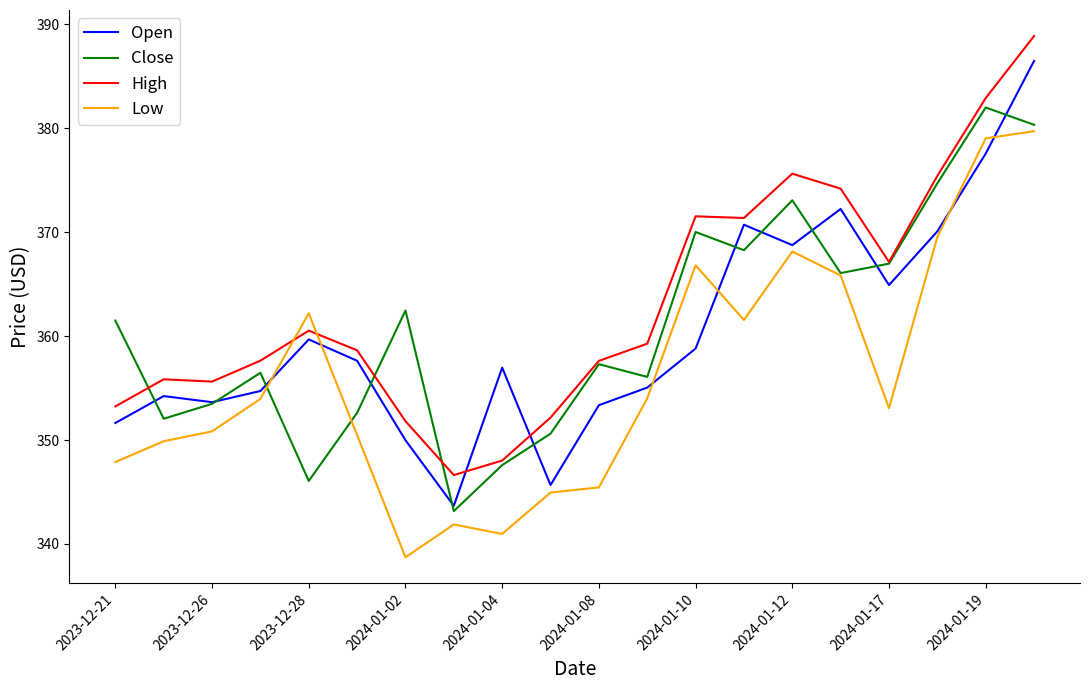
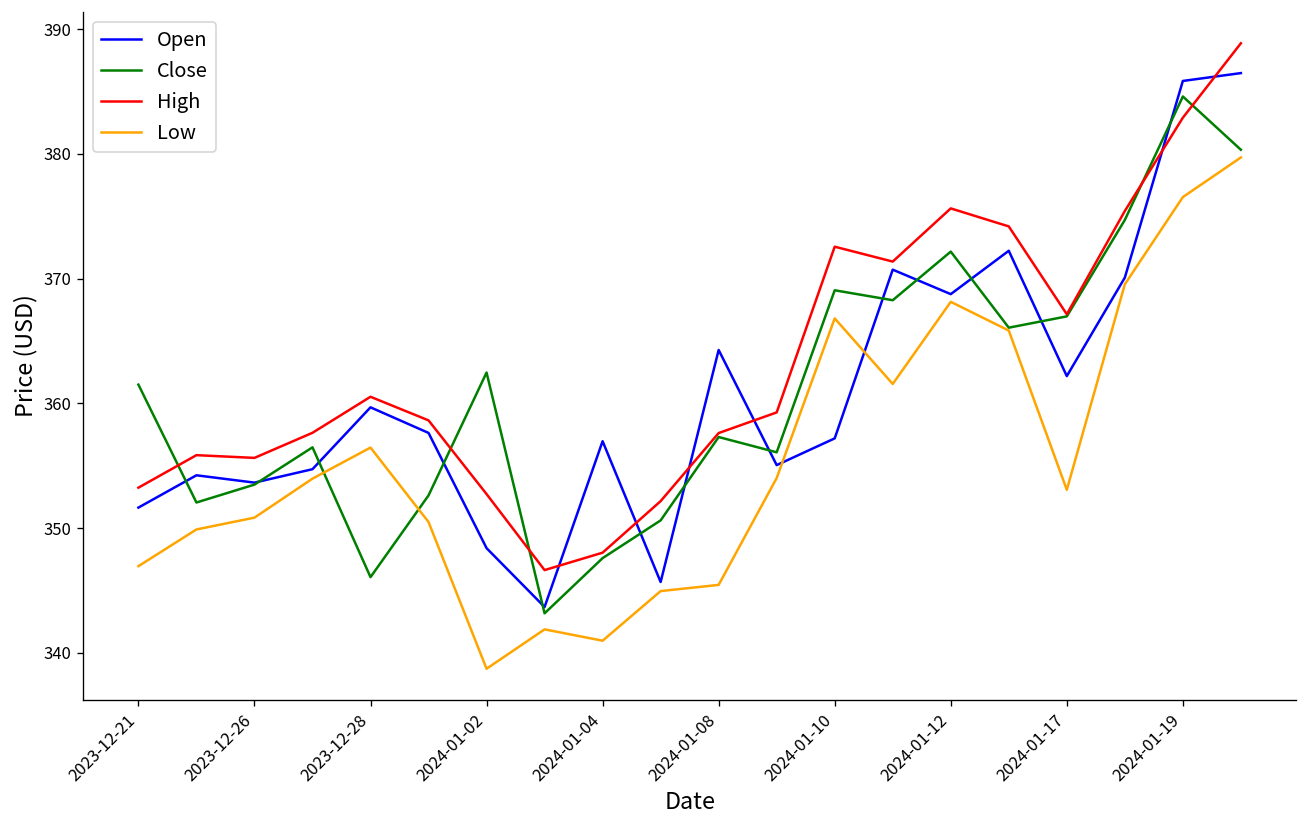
Low, 2023-12-21: 347.9 -> 346.9
Low, 2023-12-28: 362.2 -> 356.4
Open, 2024-01-02: 350.0 -> 348.4
High, 2024-01-02: 351.8 -> 352.7
Open, 2024-01-08: 353.4 -> 364.3
Open, 2024-01-10: 358.8 -> 357.2
Close, 2024-01-10: 370.0 -> 369.1
High, 2024-01-10: 371.5 -> 372.6
Close, 2024-01-12: 373.1 -> 372.2
Open, 2024-01-17: 364.9 -> 362.2
Open, 2024-01-19: 377.6 -> 385.8
Close, 2024-01-19: 382.0 -> 384.6
Low, 2024-01-19: 379.0 -> 376.5
